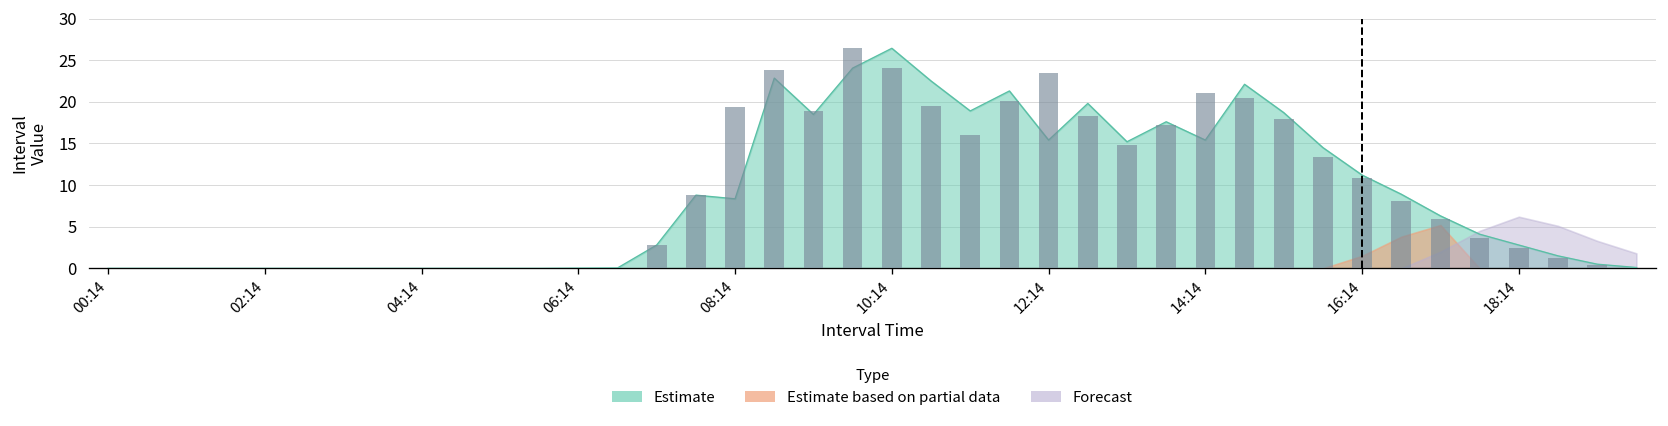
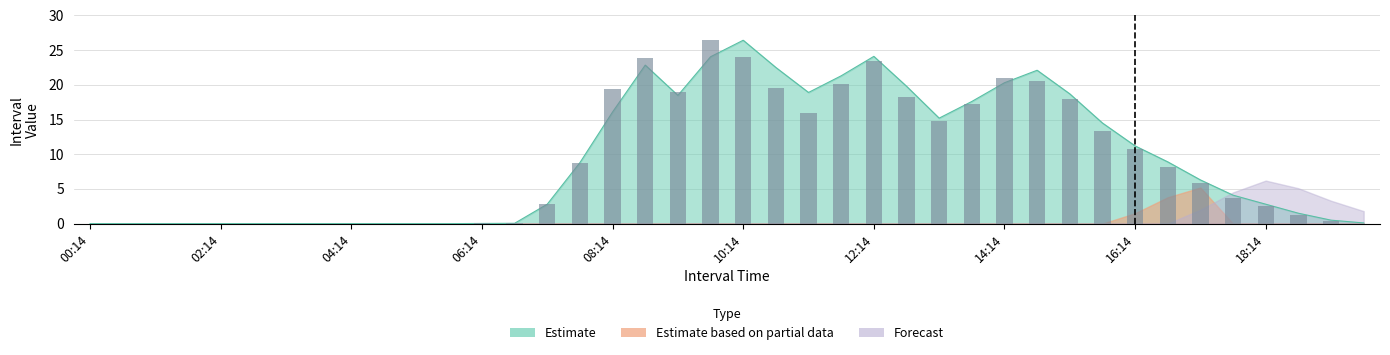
Estimate, 08:14: 8 -> 16
Estimate, 12:14: 15 -> 24
Estimate, 14:14: 15 -> 20
